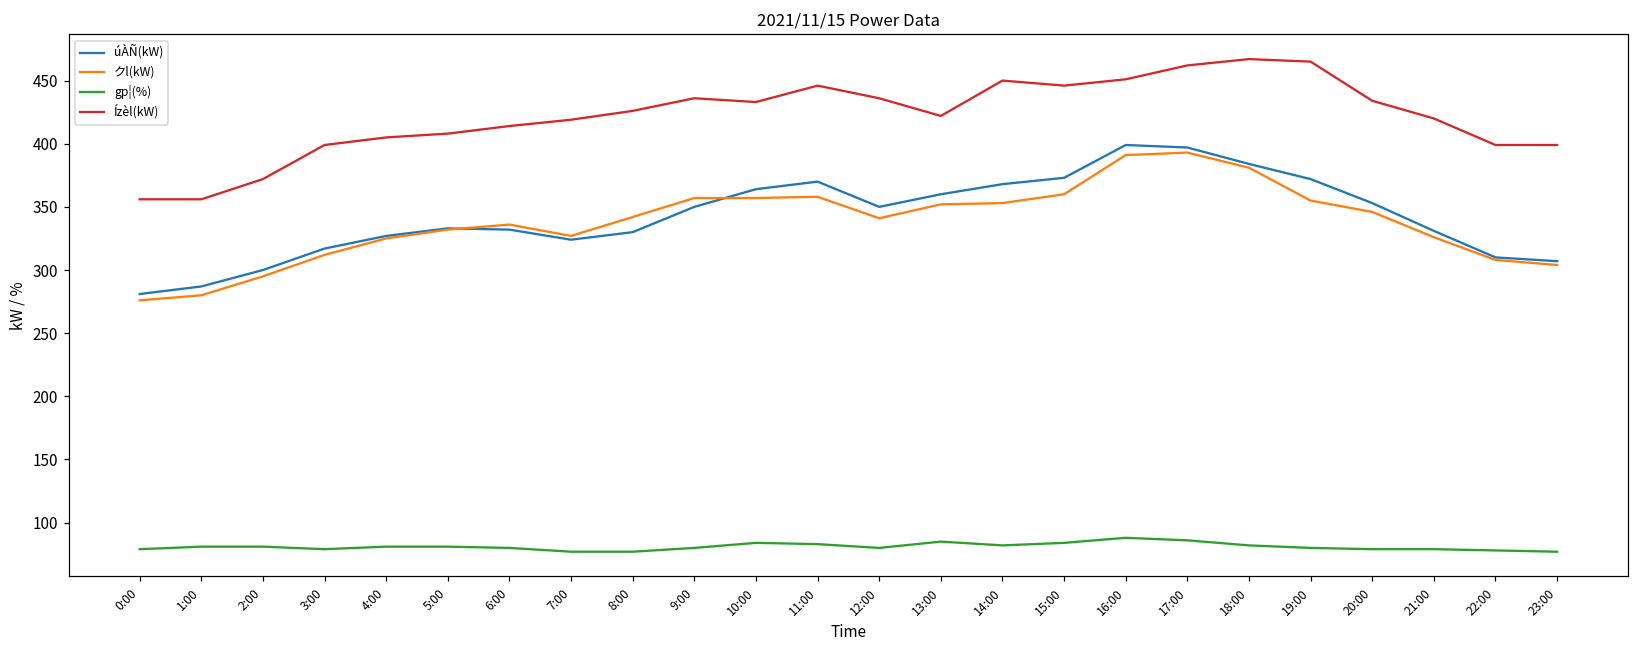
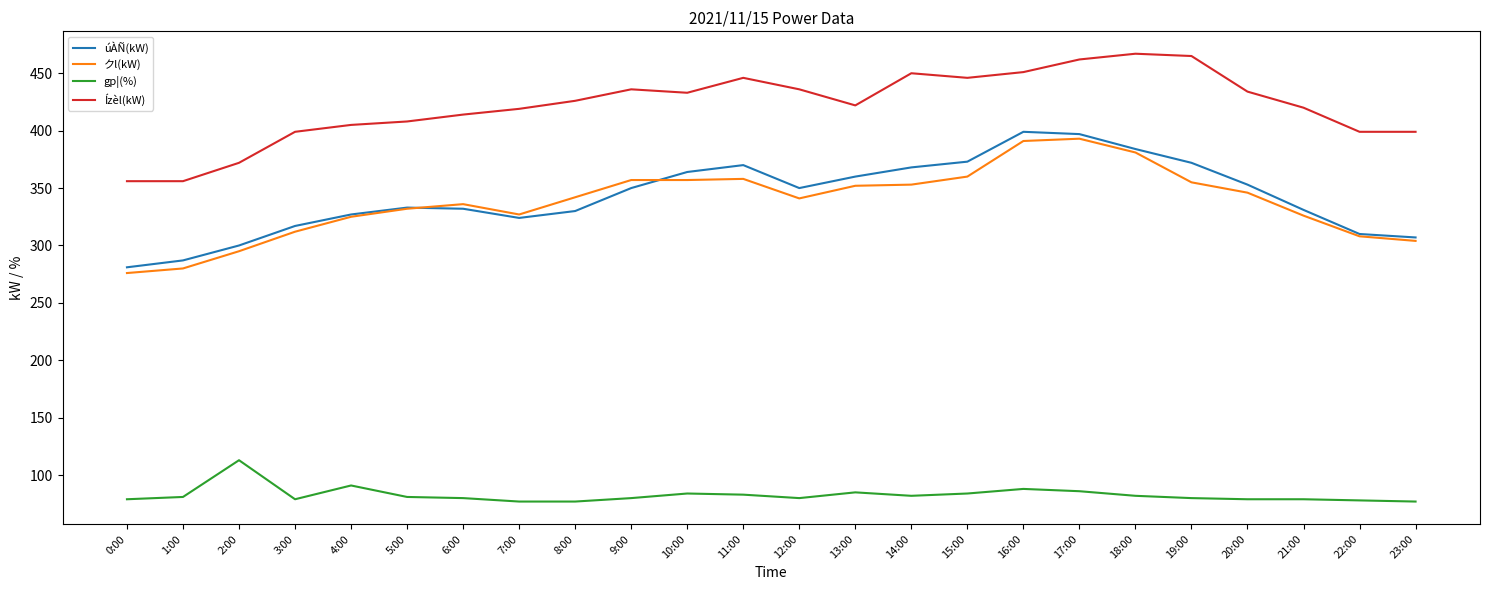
gp¦(%), 2:00: 81 -> 113
gp¦(%), 4:00: 81 -> 91
